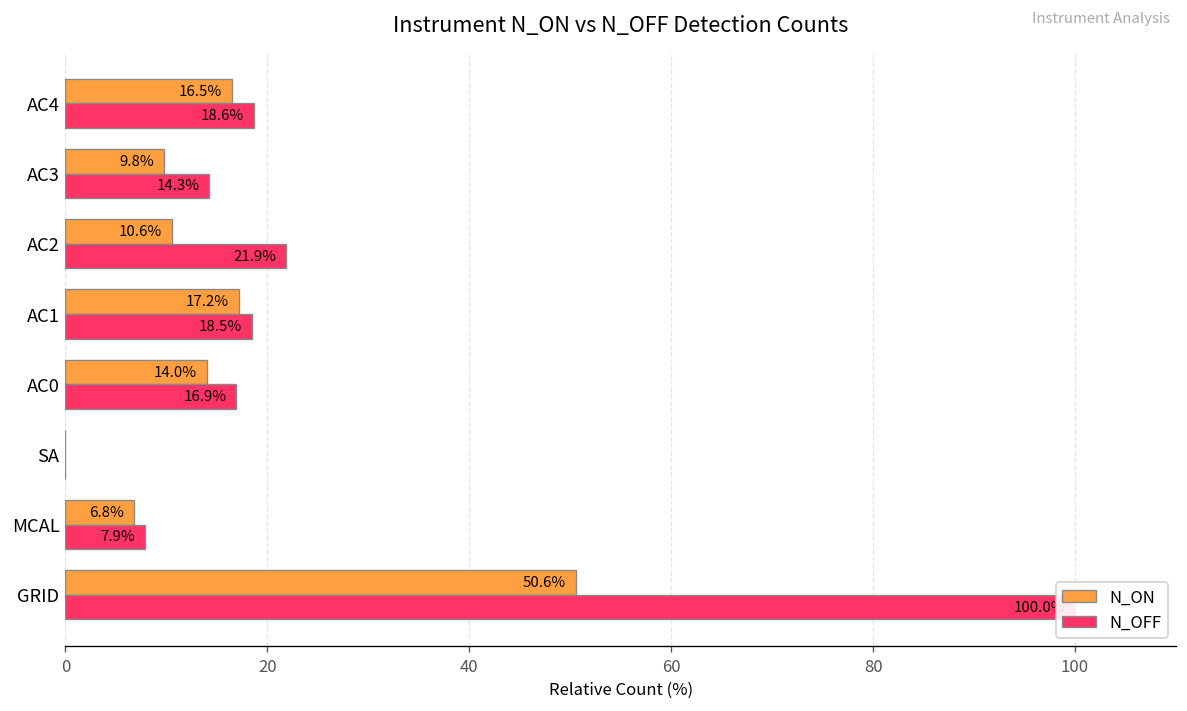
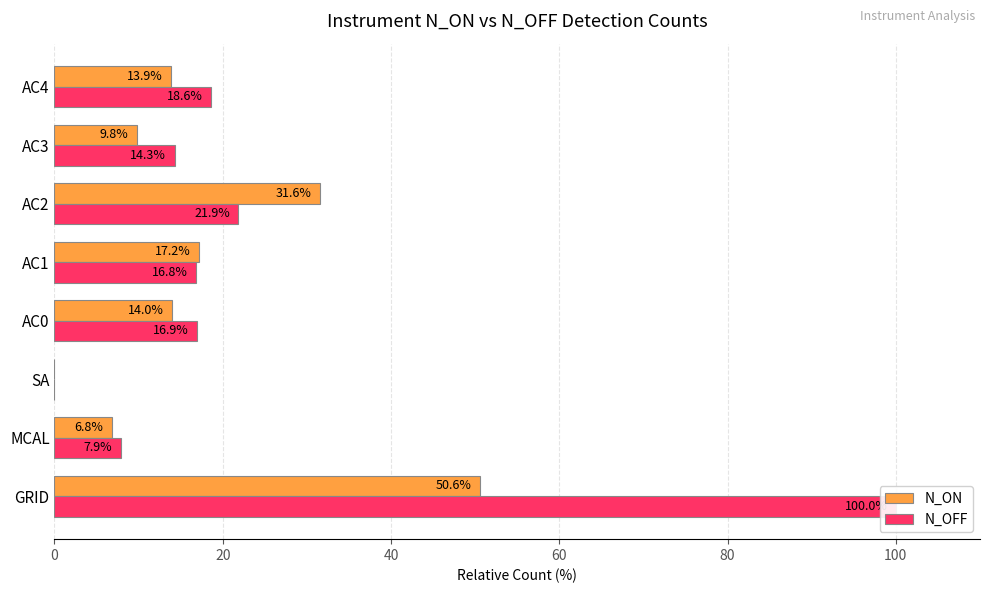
N_ON, AC4: 16.5% -> 13.9%
N_ON, AC2: 10.6% -> 31.6%
N_OFF, AC1: 18.5% -> 16.8%
